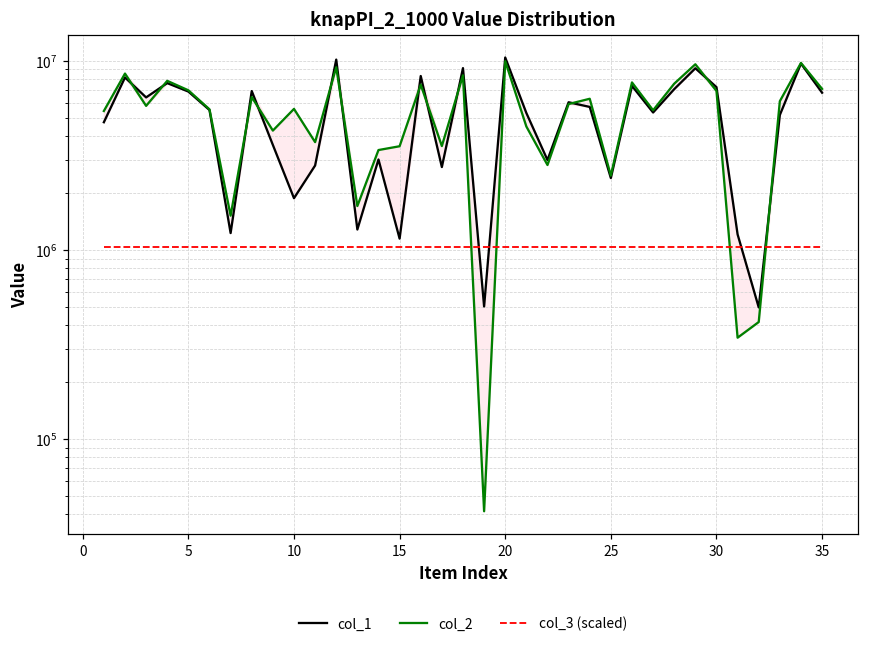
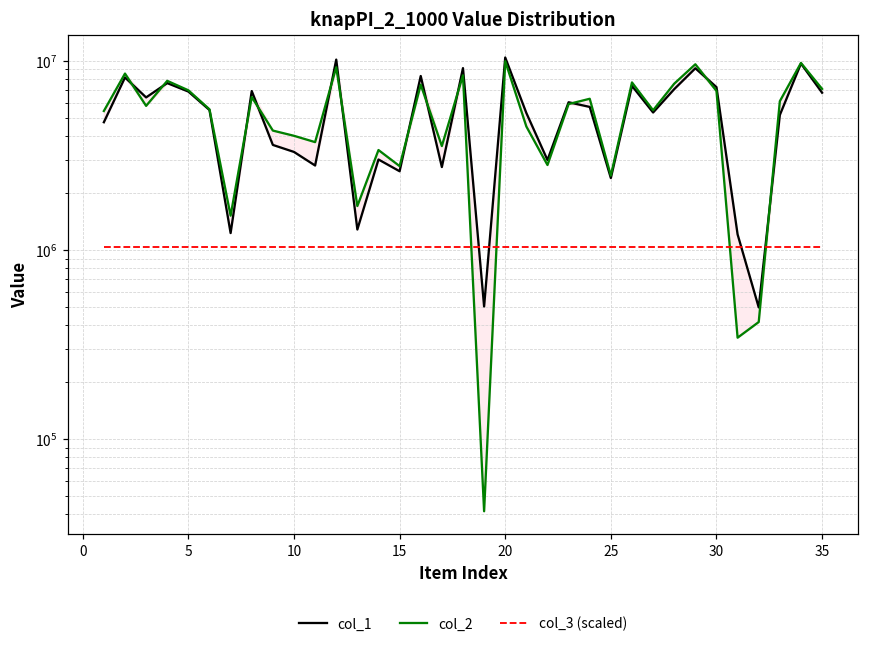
col_1, 10: 1900000 -> 3300000
col_2, 10: 5600000 -> 4000000
col_1, 15: 1100000 -> 2600000
col_2, 15: 3500000 -> 2800000
